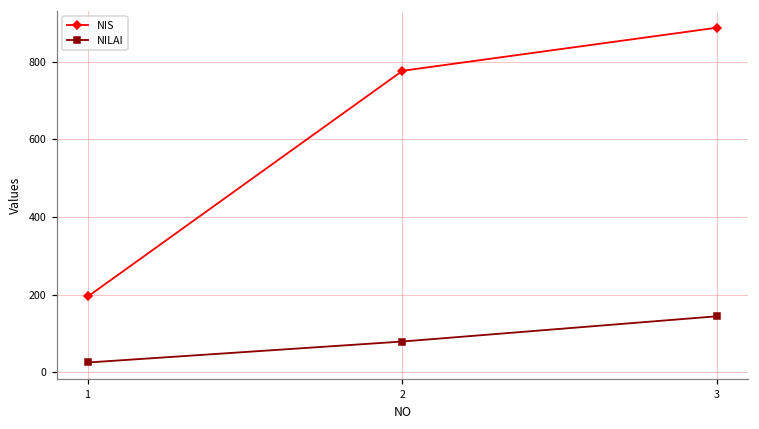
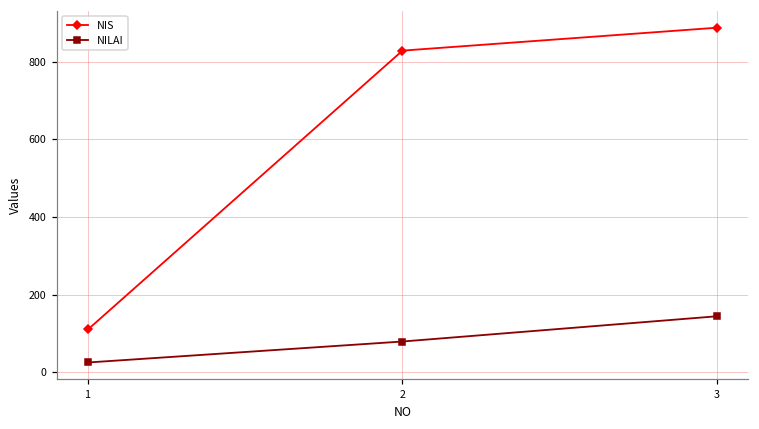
NIS, 1: 200 -> 110
NIS, 2: 780 -> 830
